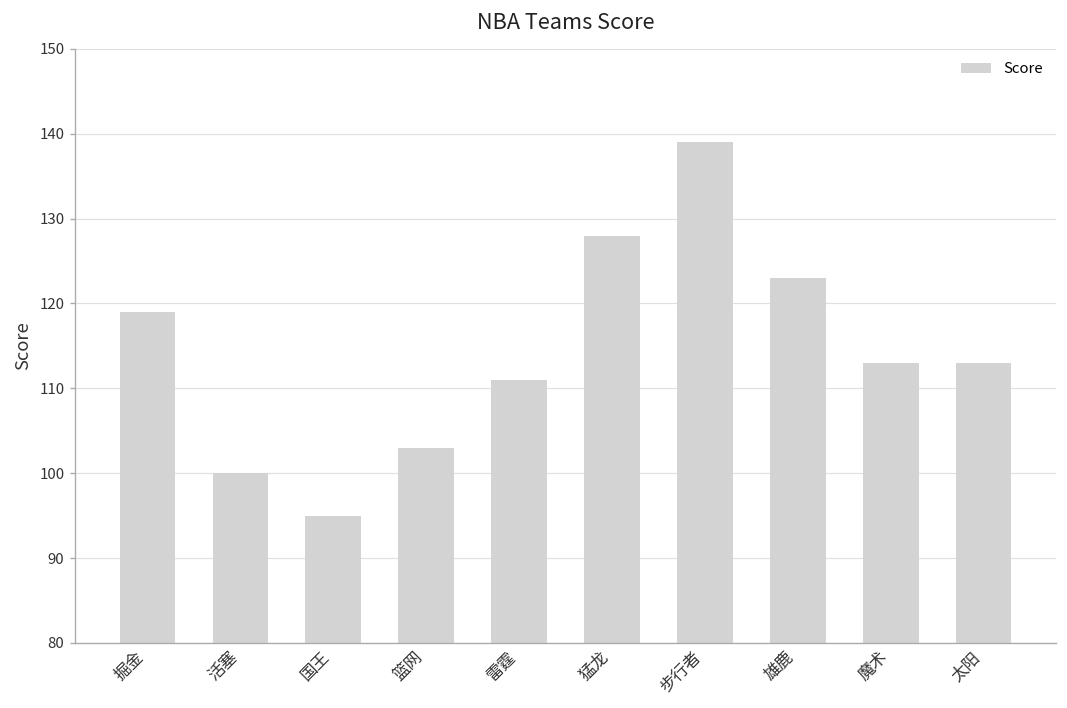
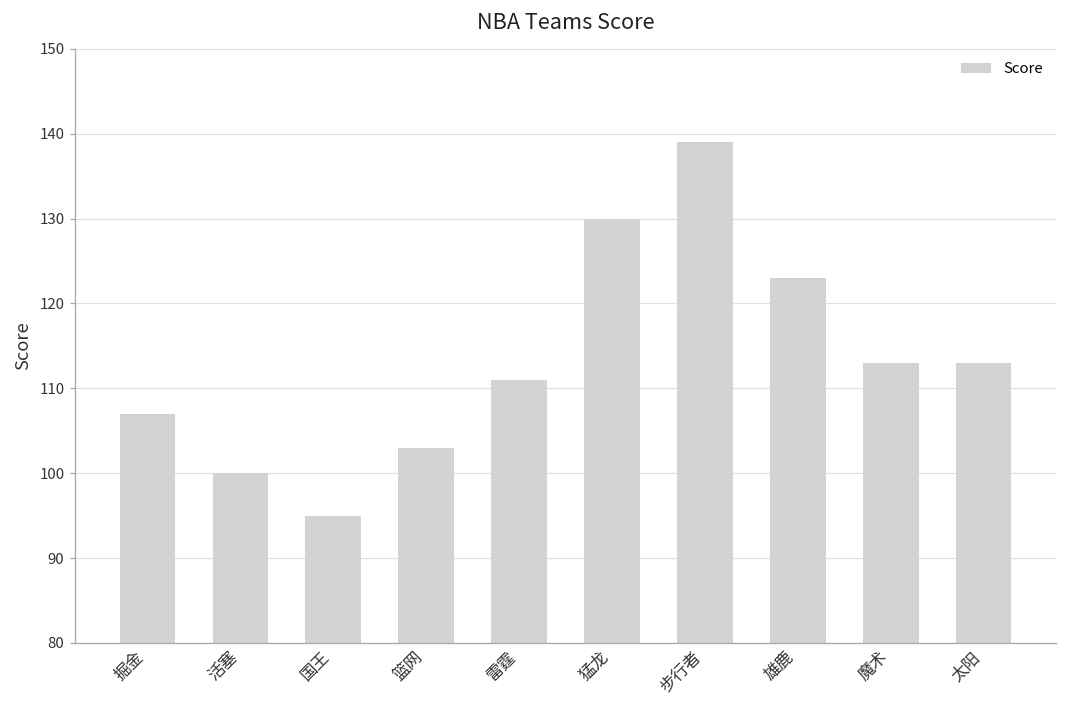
掘金: 119 -> 107
猛龙: 128 -> 130
